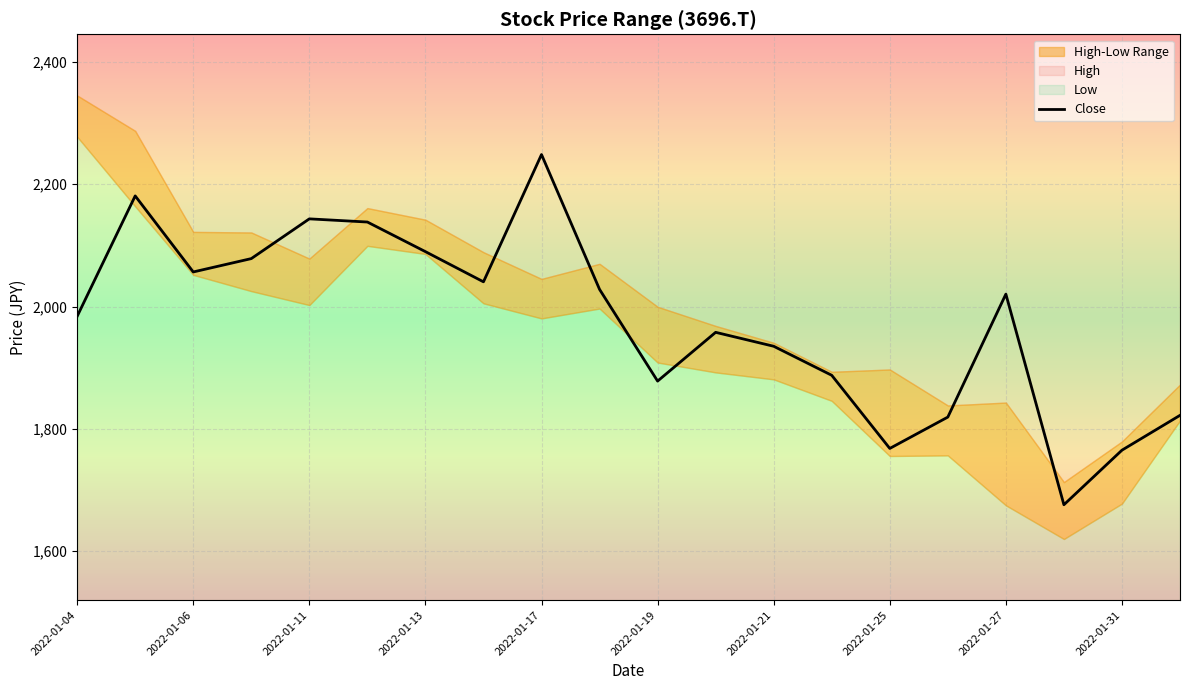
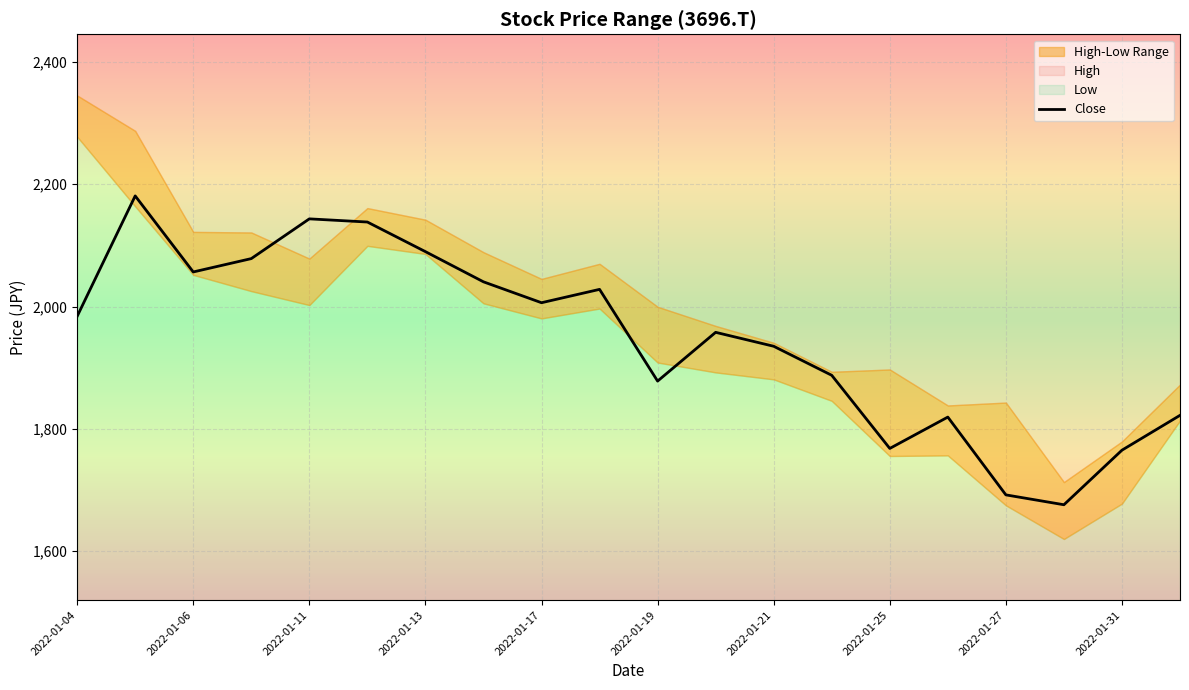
Close, 2022-01-17: 2,250 -> 2,010
Close, 2022-01-27: 2,020 -> 1,690
